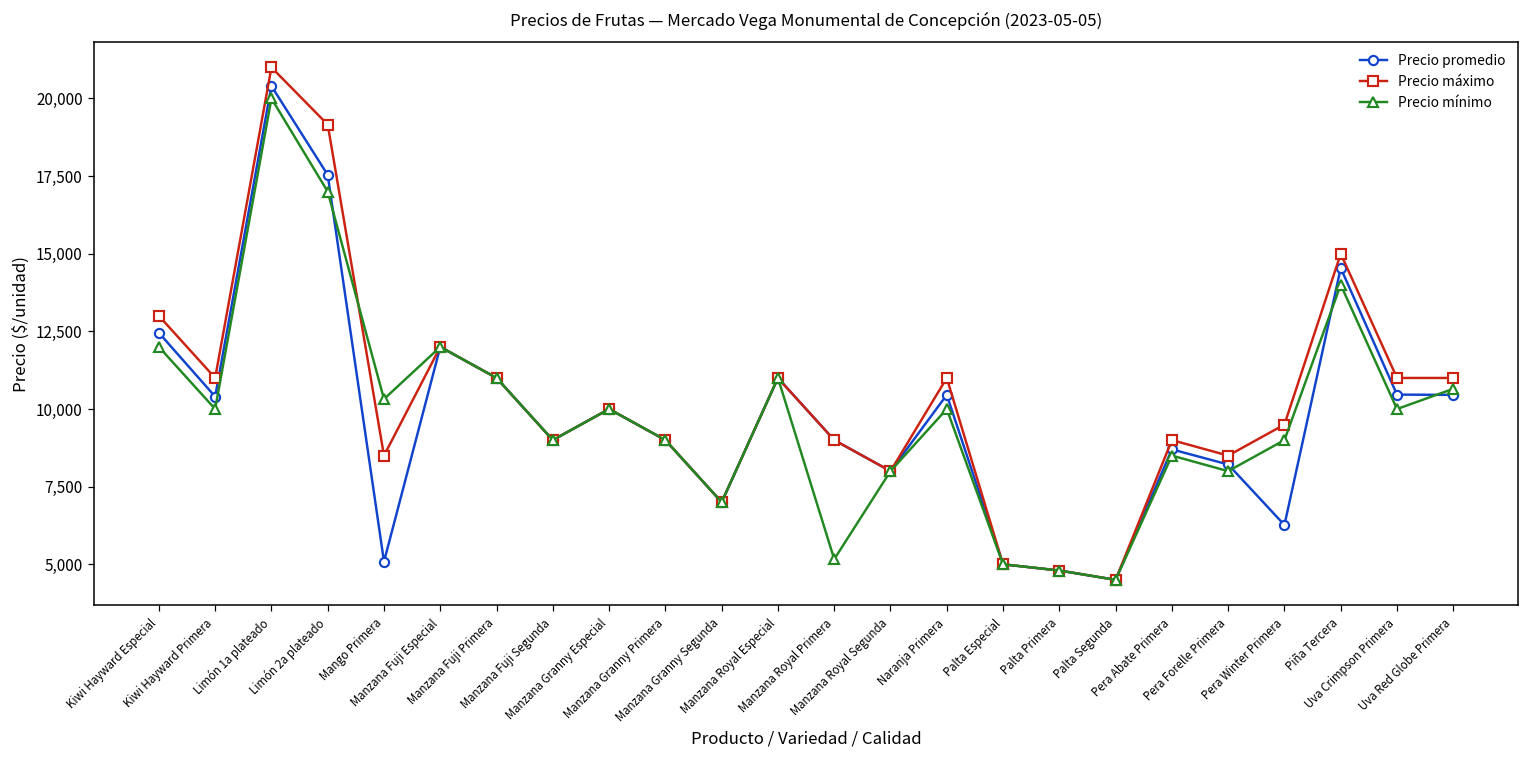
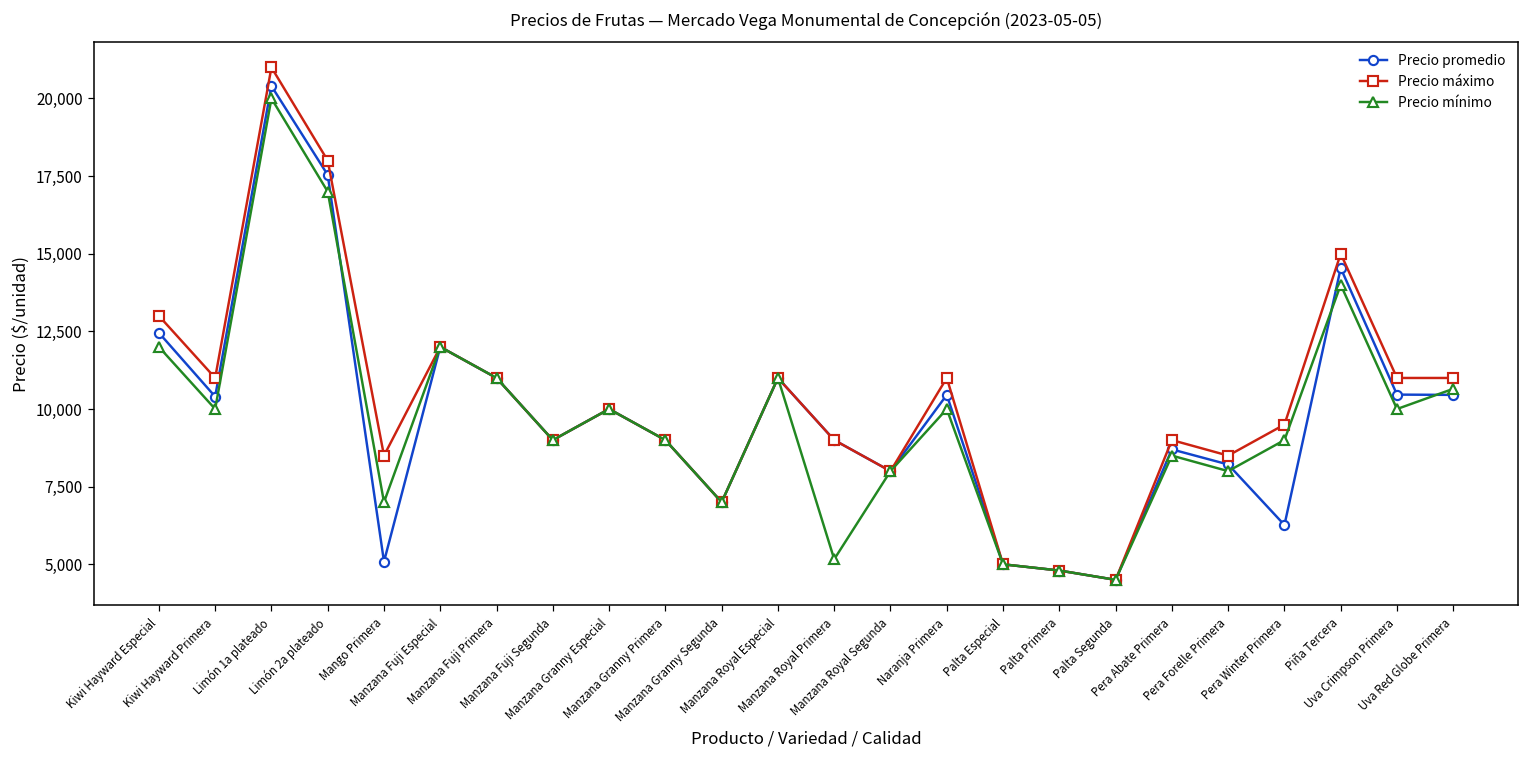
Precio máximo, Limón 2a plateado: 19,200 -> 18,000
Precio mínimo, Mango Primera: 10,300 -> 7,000
